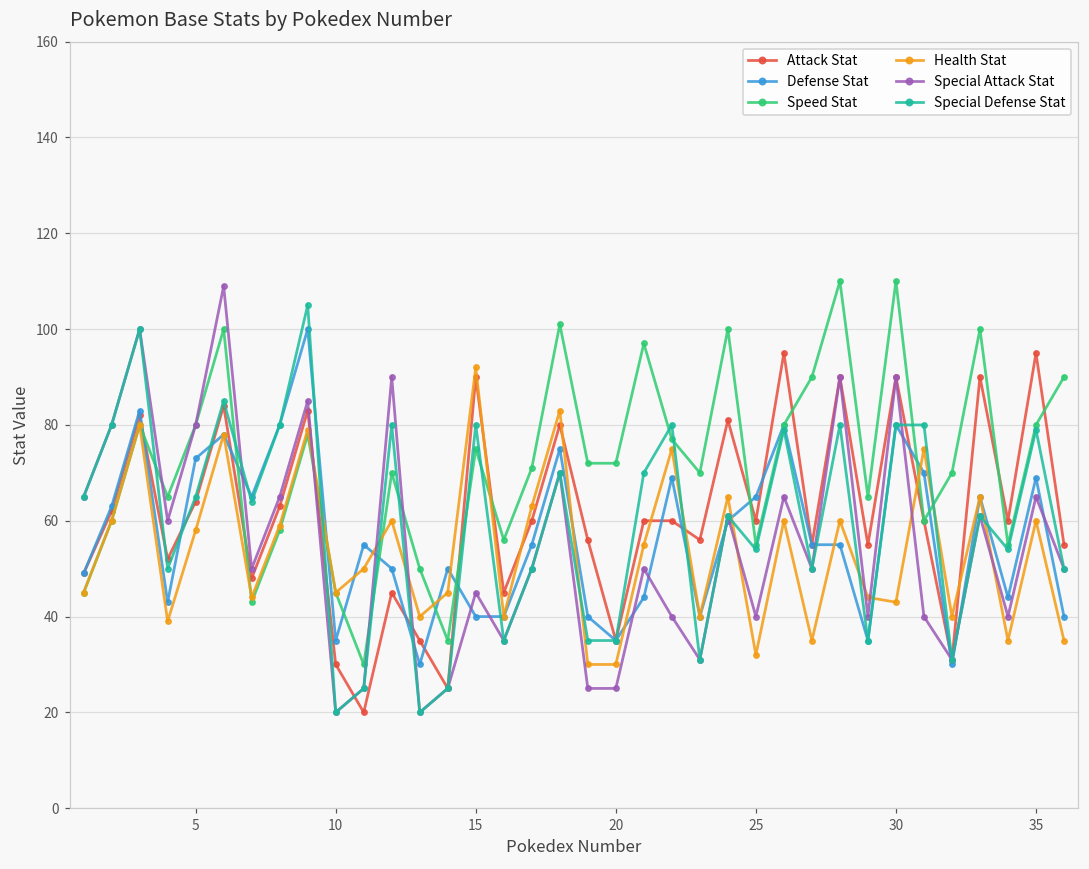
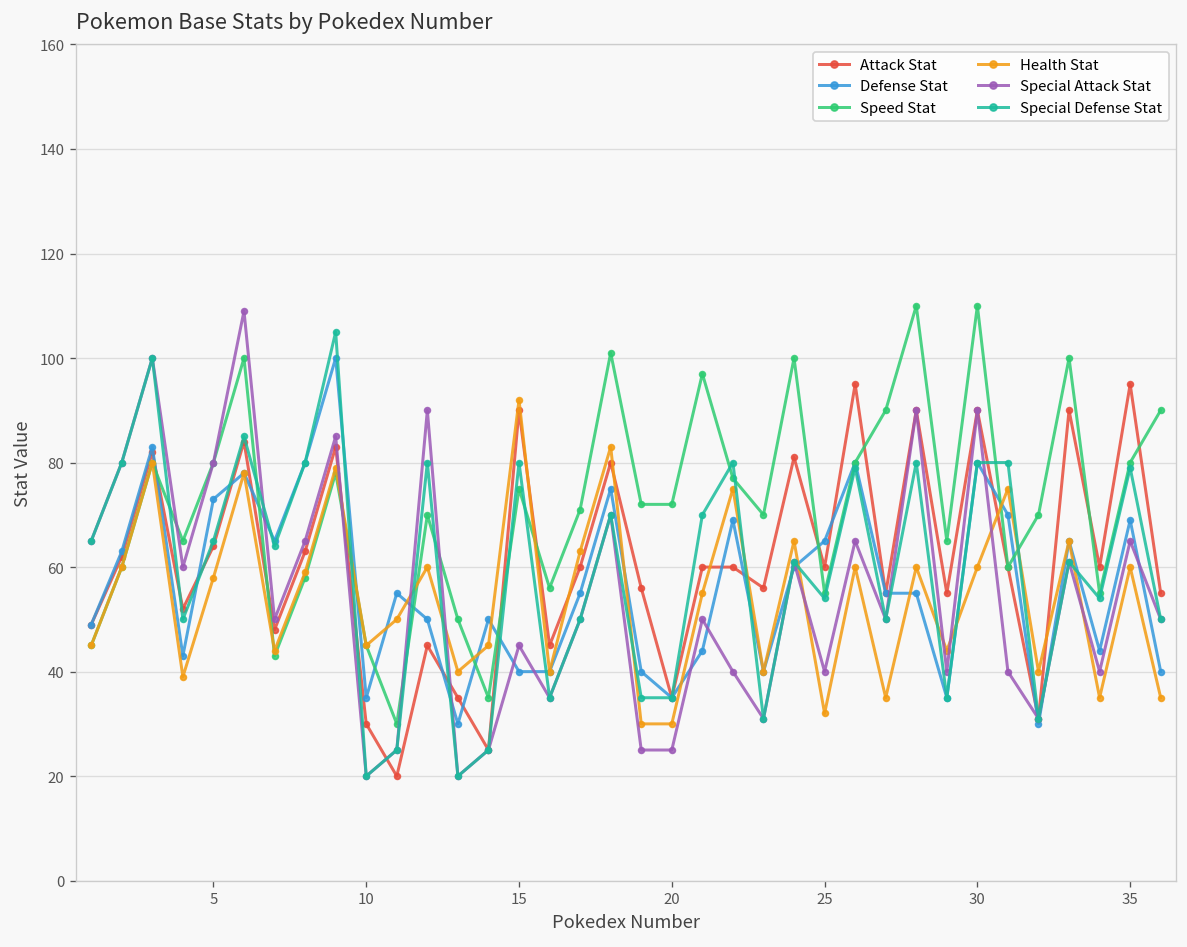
Health Stat, 30: 43 -> 60
